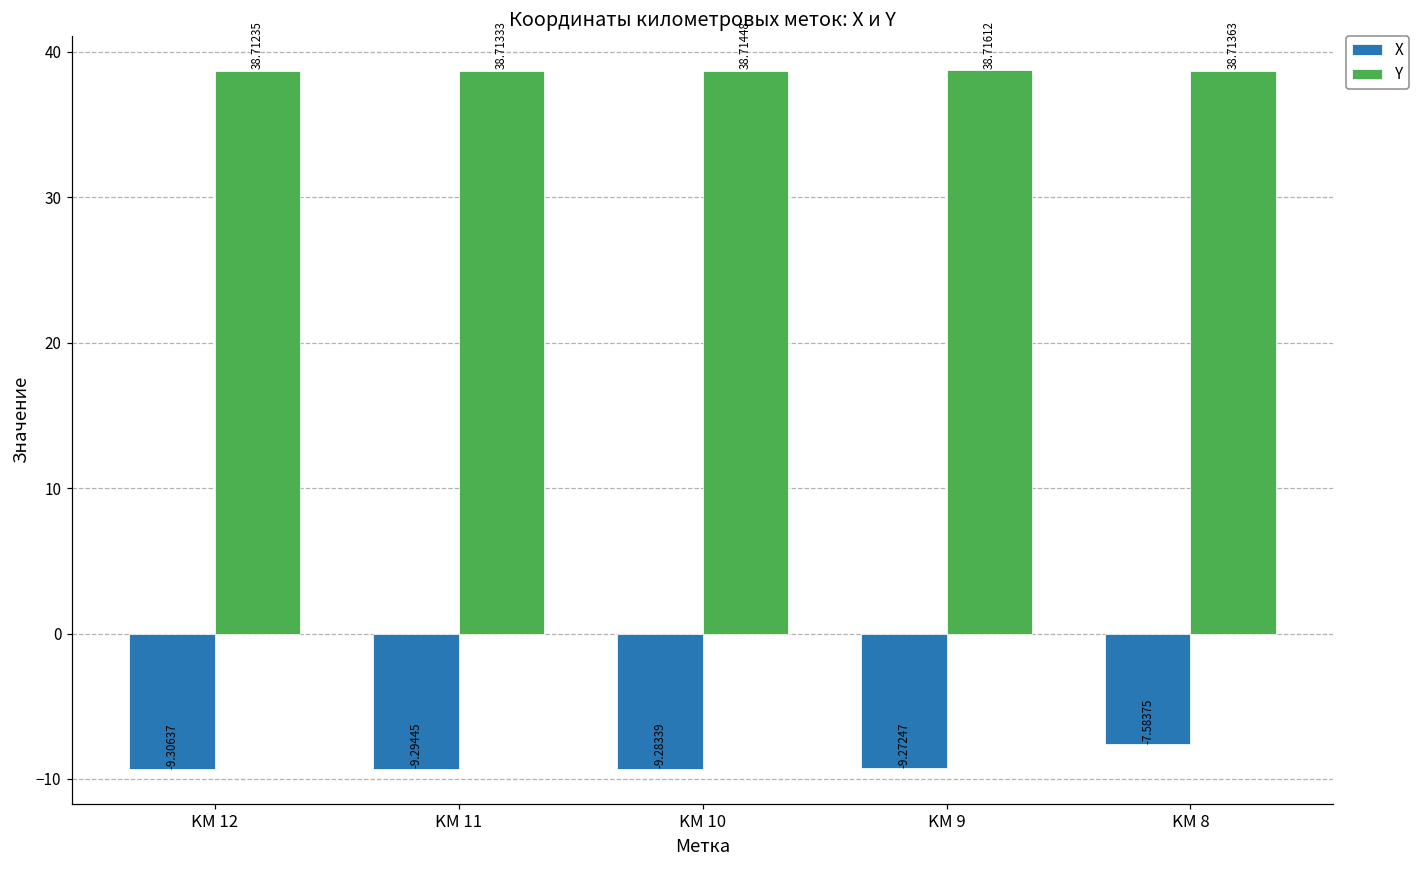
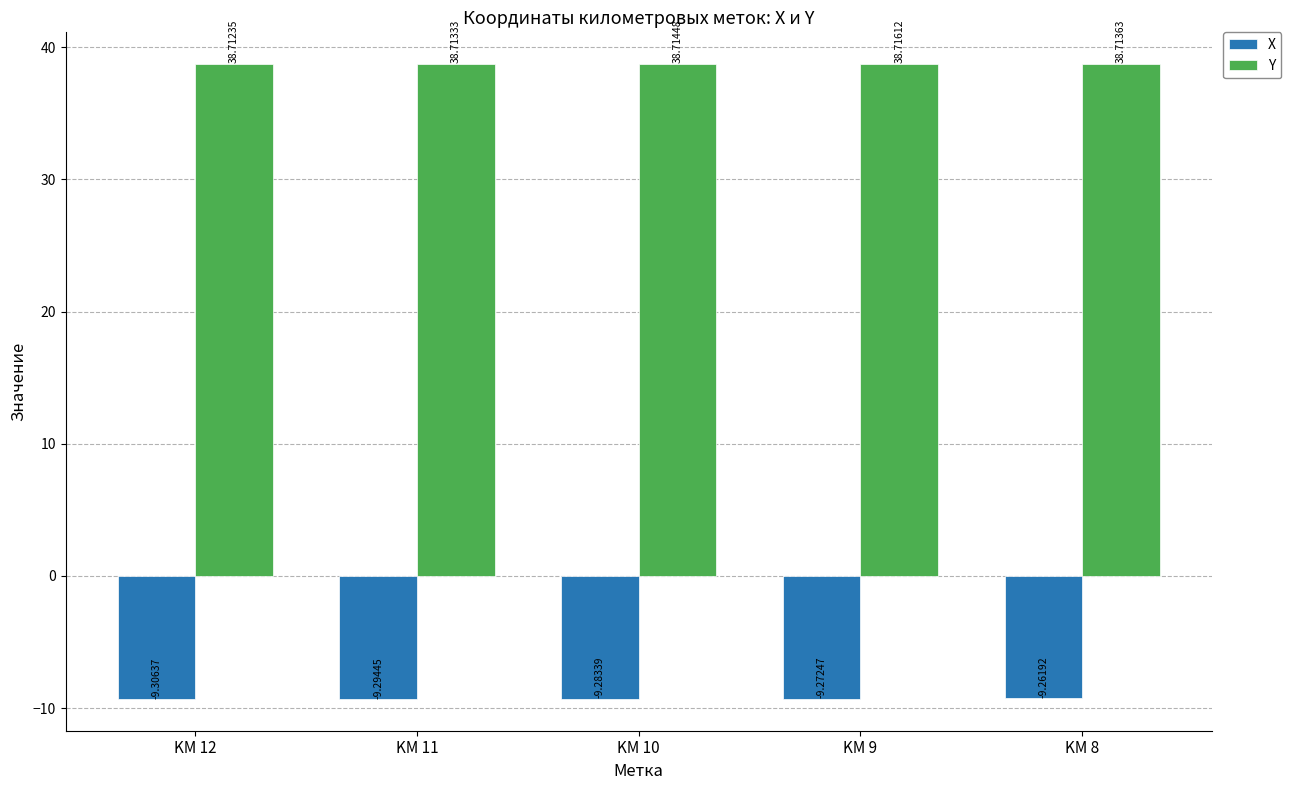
X, KM 8: -7.58375 -> -9.26192
